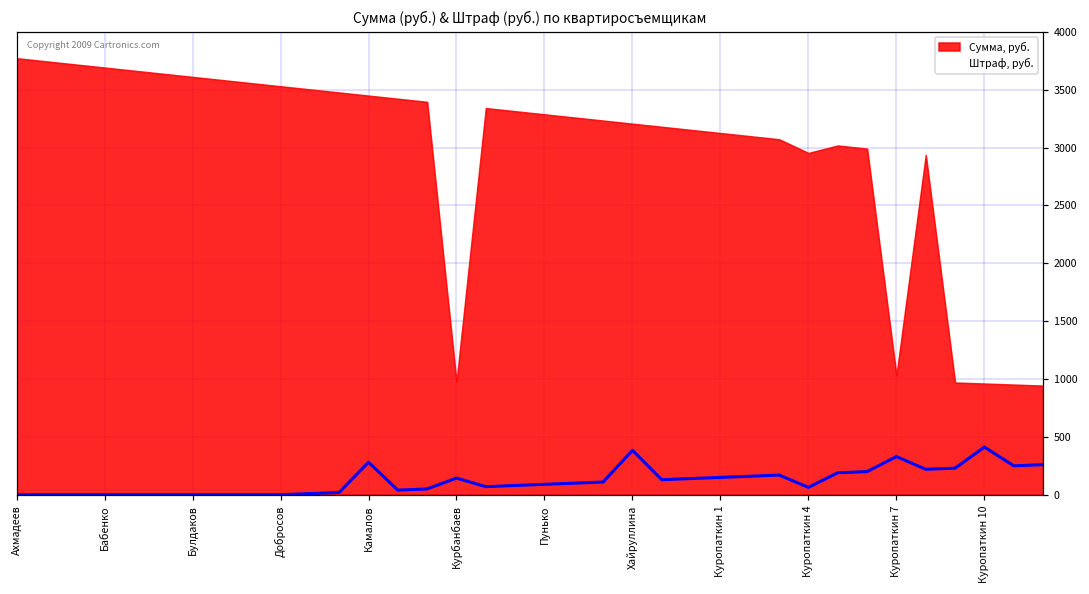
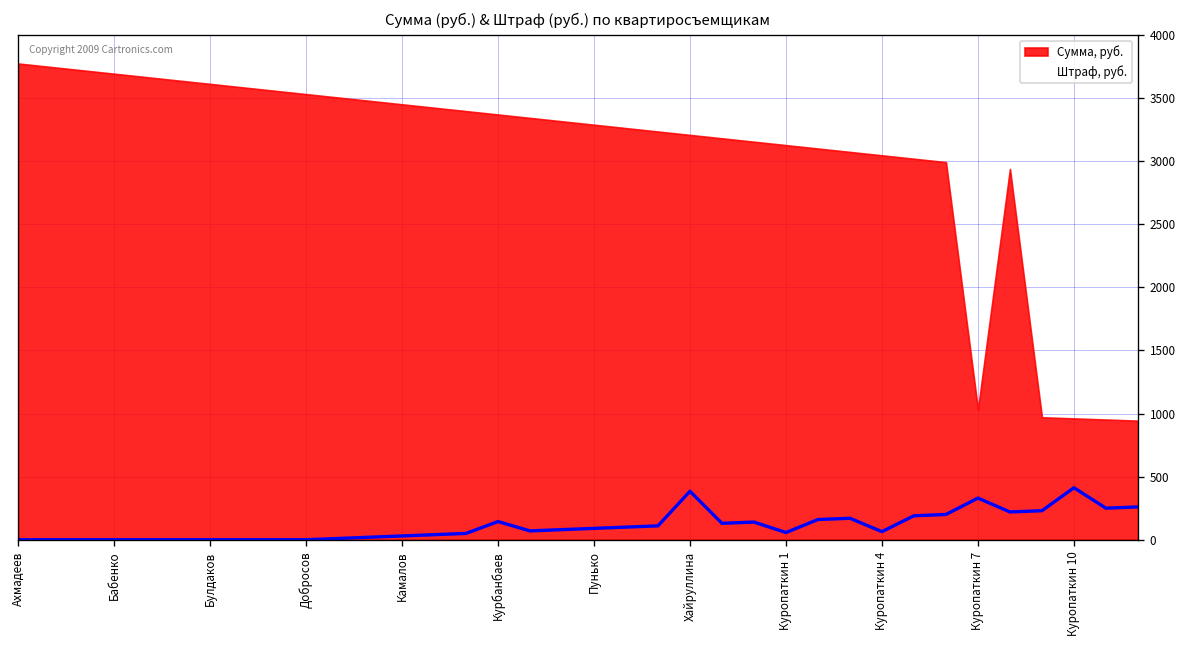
Штраф, руб., Камалов: 280 -> 30
Сумма, руб., Курбанбаев: 980 -> 3370
Штраф, руб., Куропаткин 1: 150 -> 60
Сумма, руб., Куропаткин 4: 2950 -> 3050
